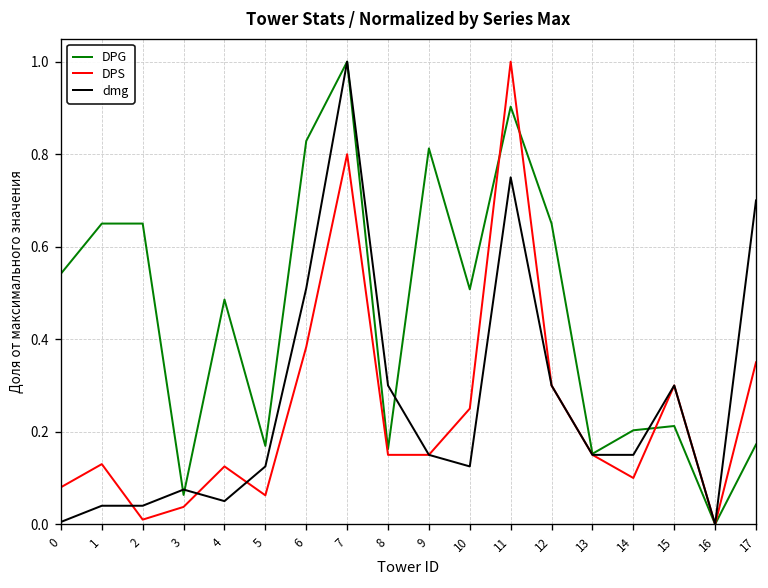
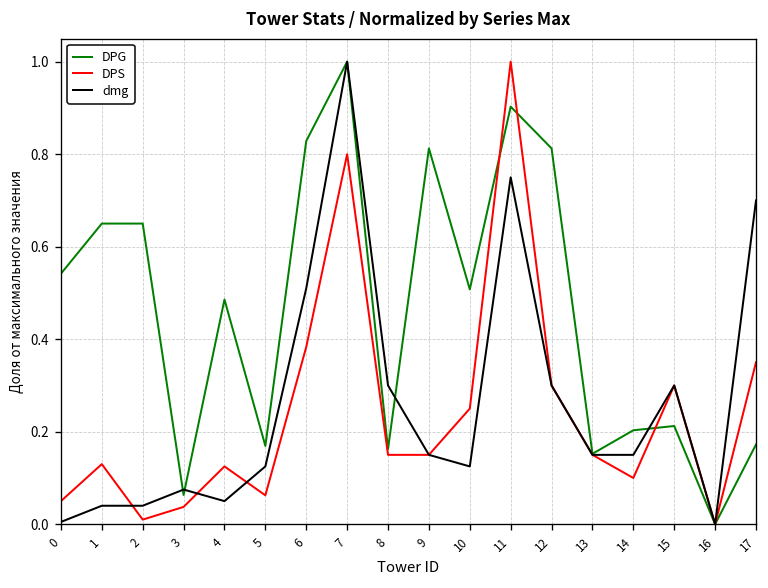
DPS, 0: 0.08 -> 0.05
DPG, 12: 0.65 -> 0.81
